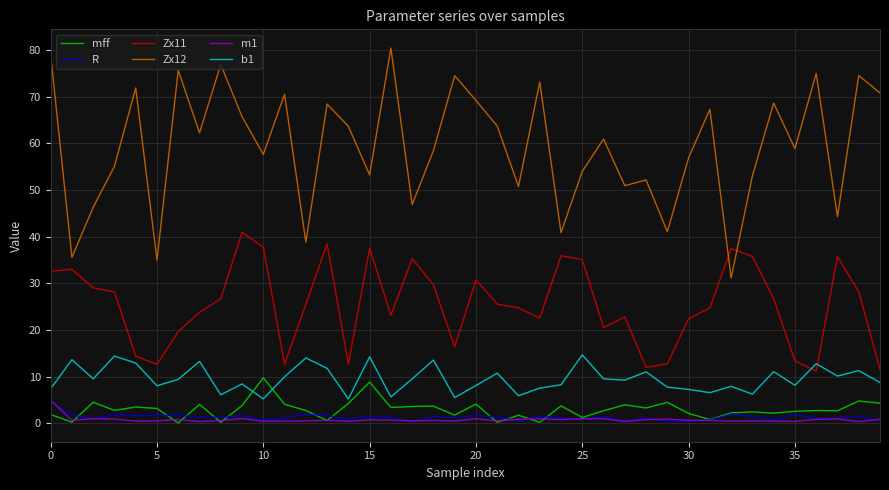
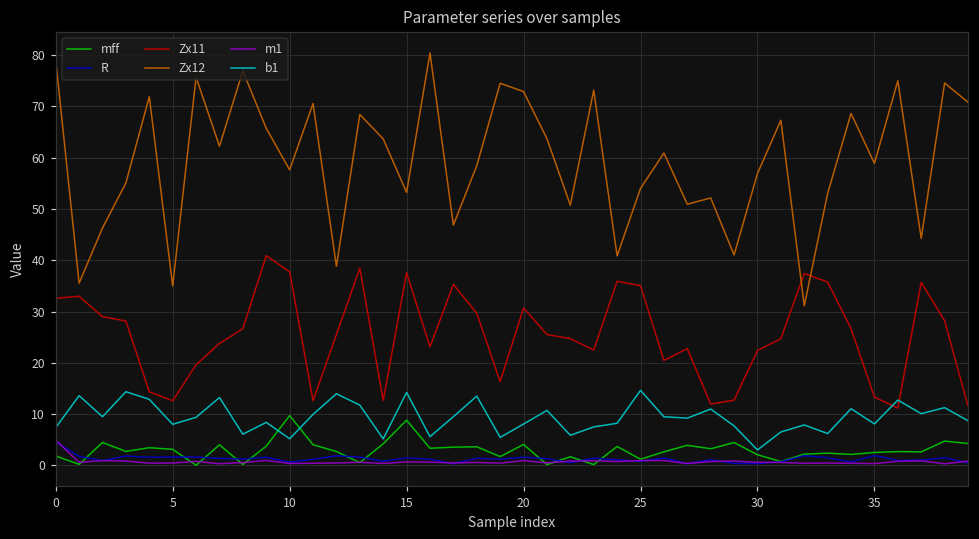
Zx12, 20: 69 -> 73
b1, 30: 7 -> 3
